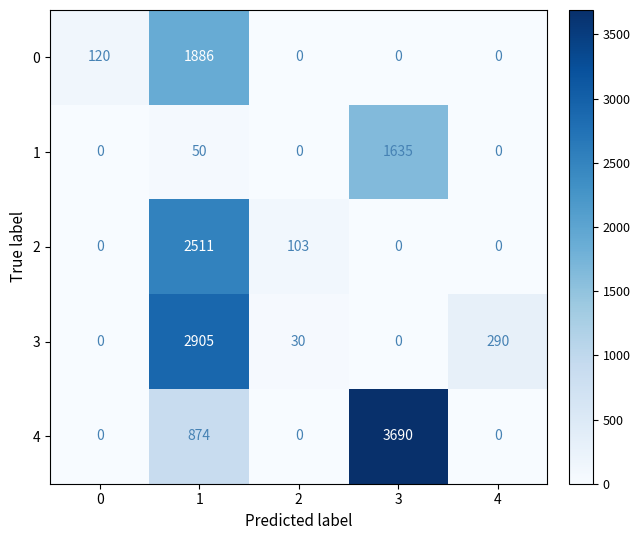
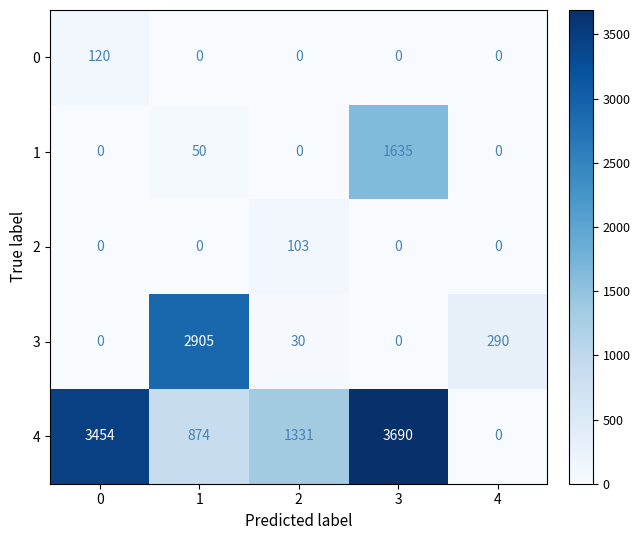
0, 1: 1886 -> 0
2, 1: 2511 -> 0
4, 0: 0 -> 3454
4, 2: 0 -> 1331
